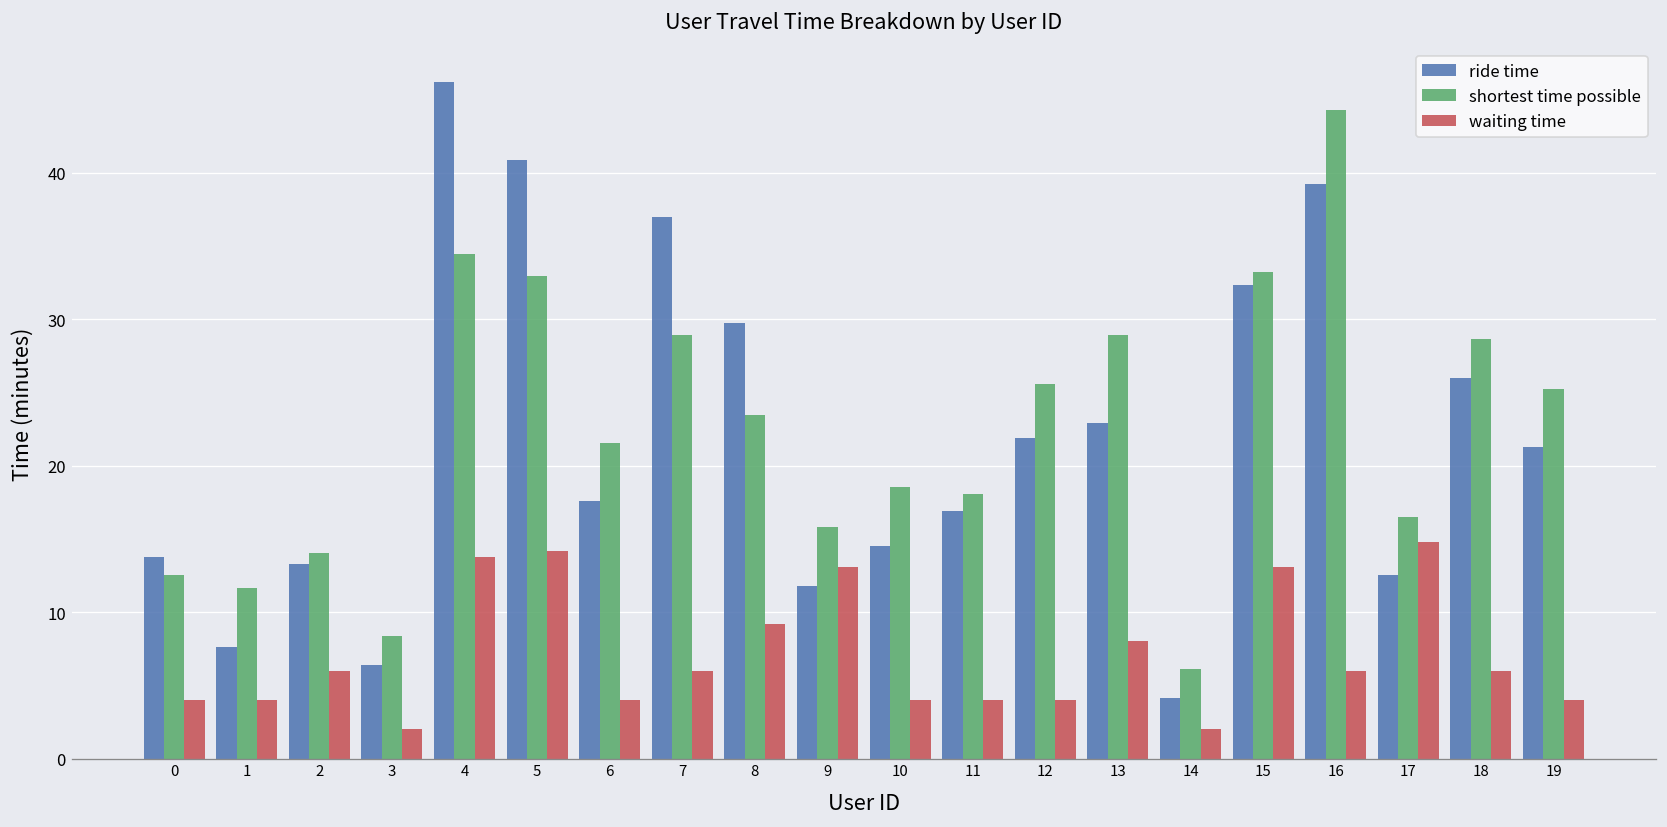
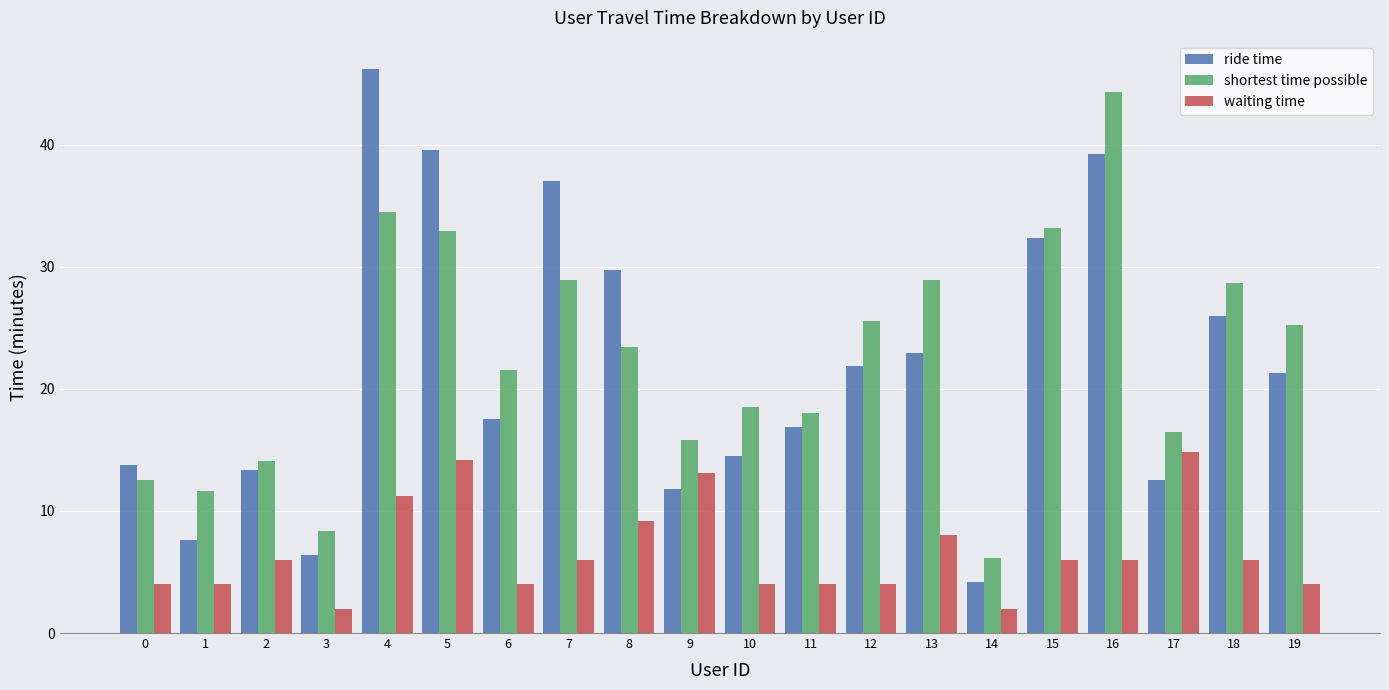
waiting time, 4: 13.8 -> 11.2
ride time, 5: 40.9 -> 39.6
waiting time, 15: 13.1 -> 6.0
